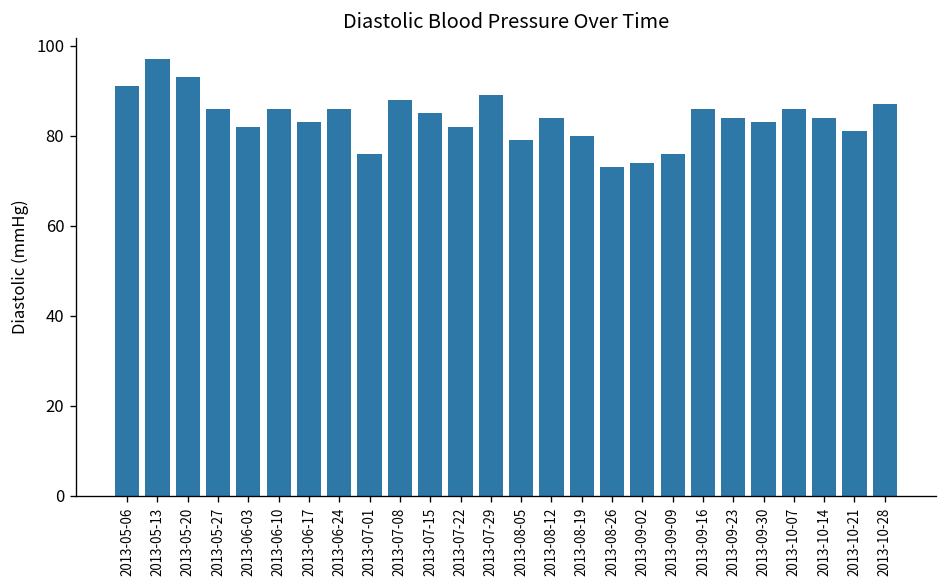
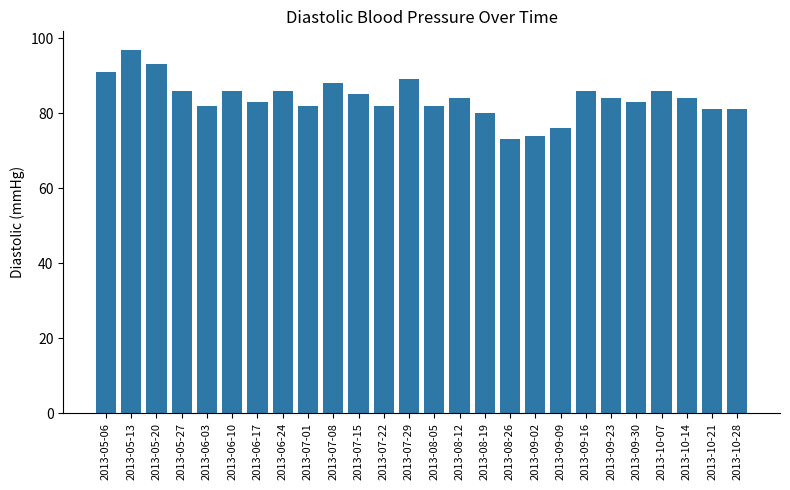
2013-07-01: 76 -> 82
2013-08-05: 79 -> 82
2013-10-28: 87 -> 81
